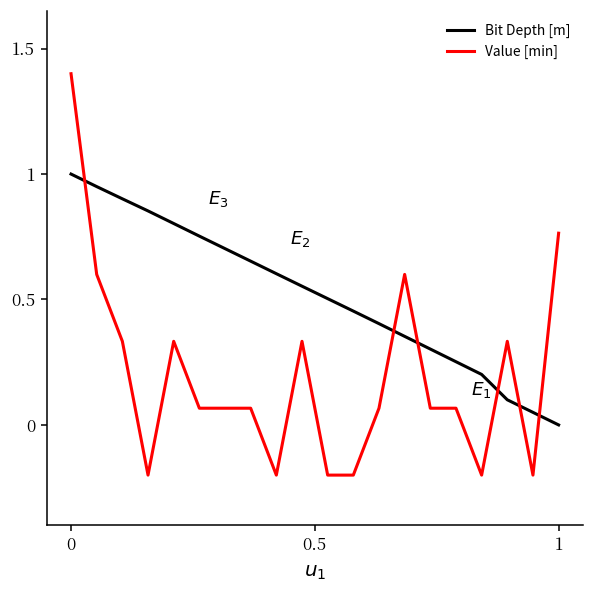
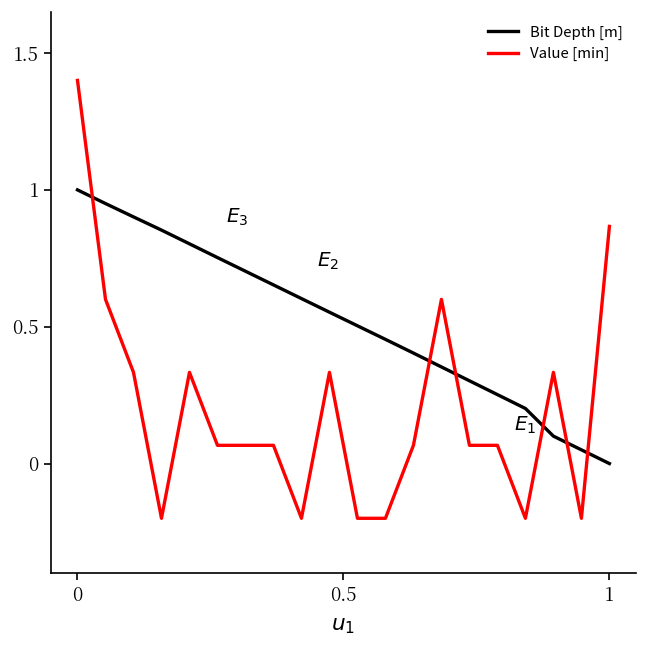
Value [min], 1: 0.76 -> 0.87
